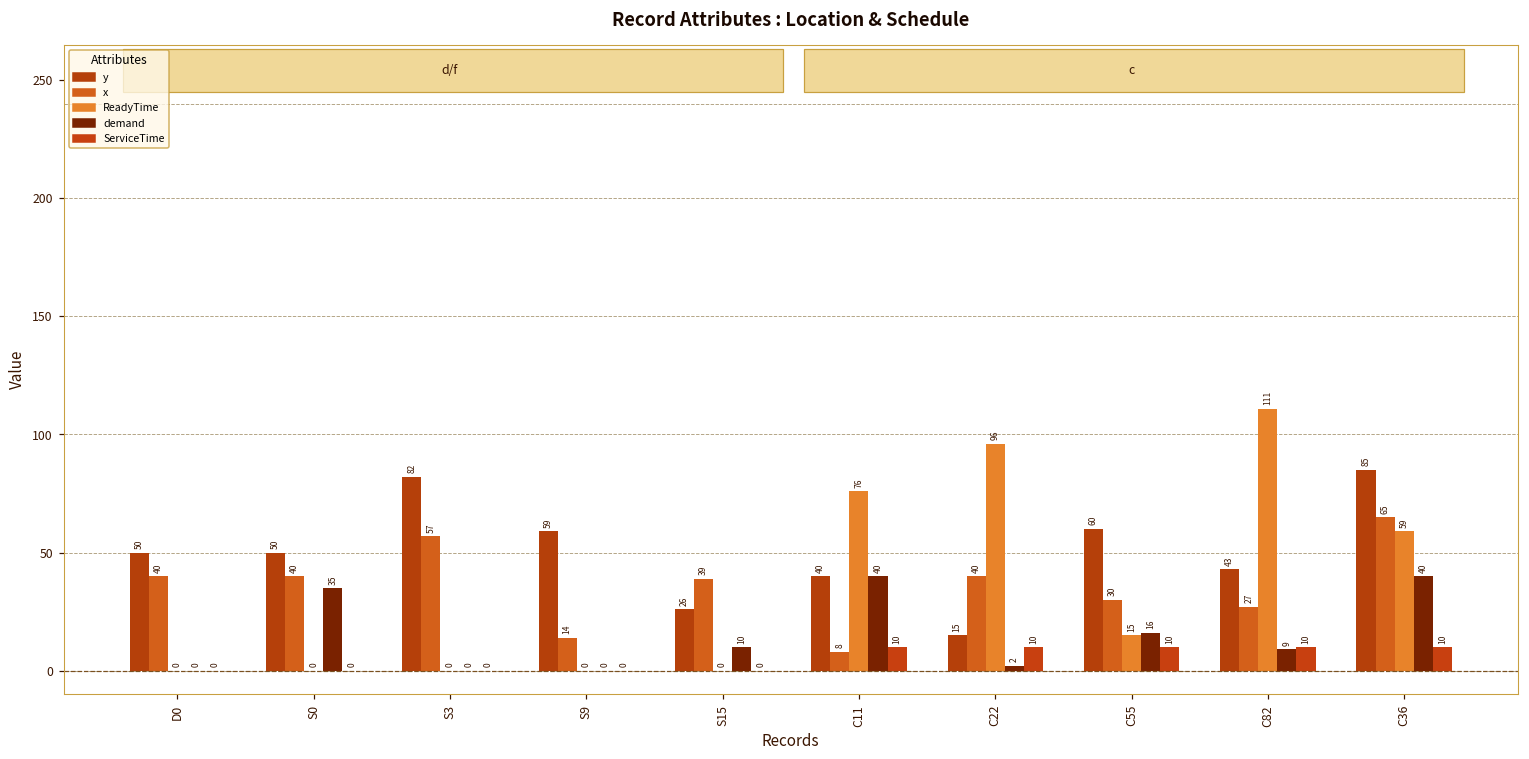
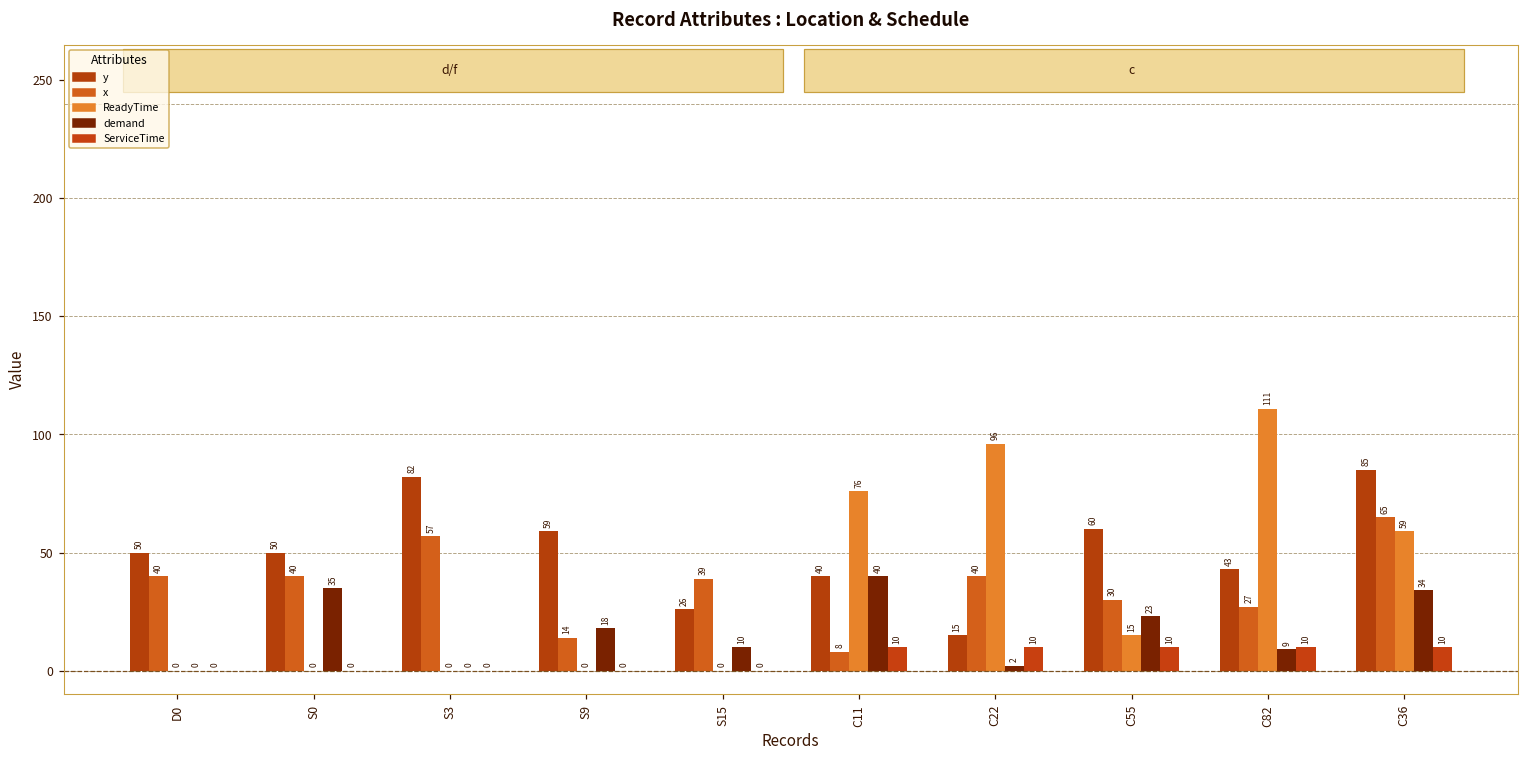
demand, S9: 0 -> 18
demand, C55: 16 -> 23
demand, C36: 40 -> 34
